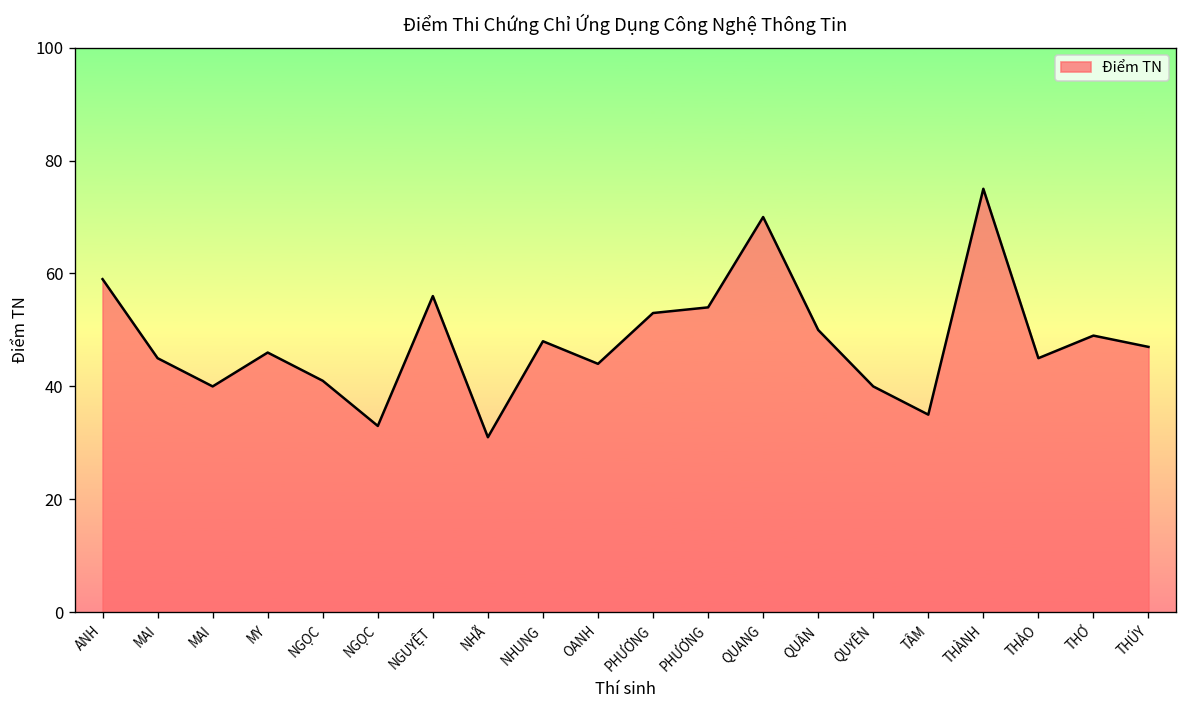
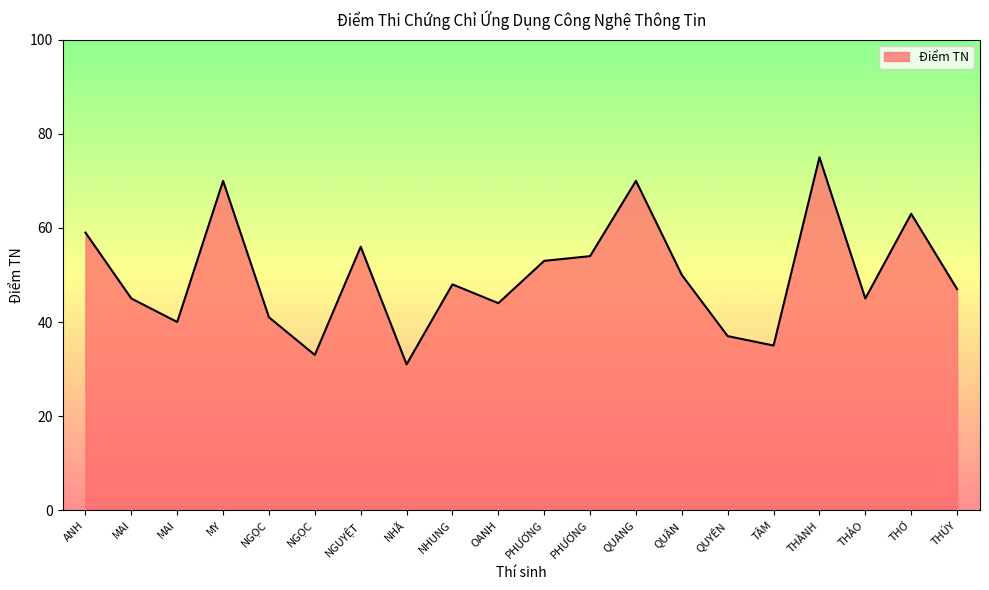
MY: 46 -> 70
QUYÊN: 40 -> 37
THƠ: 49 -> 63
